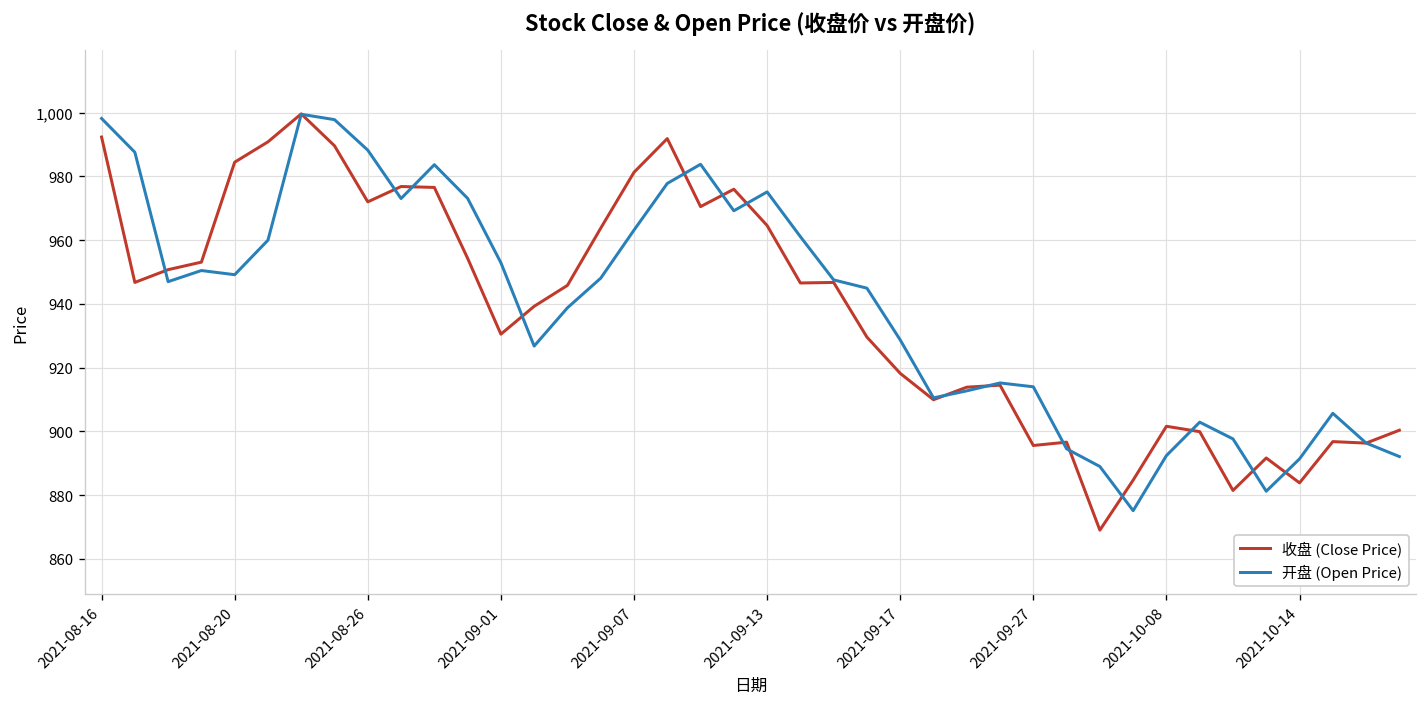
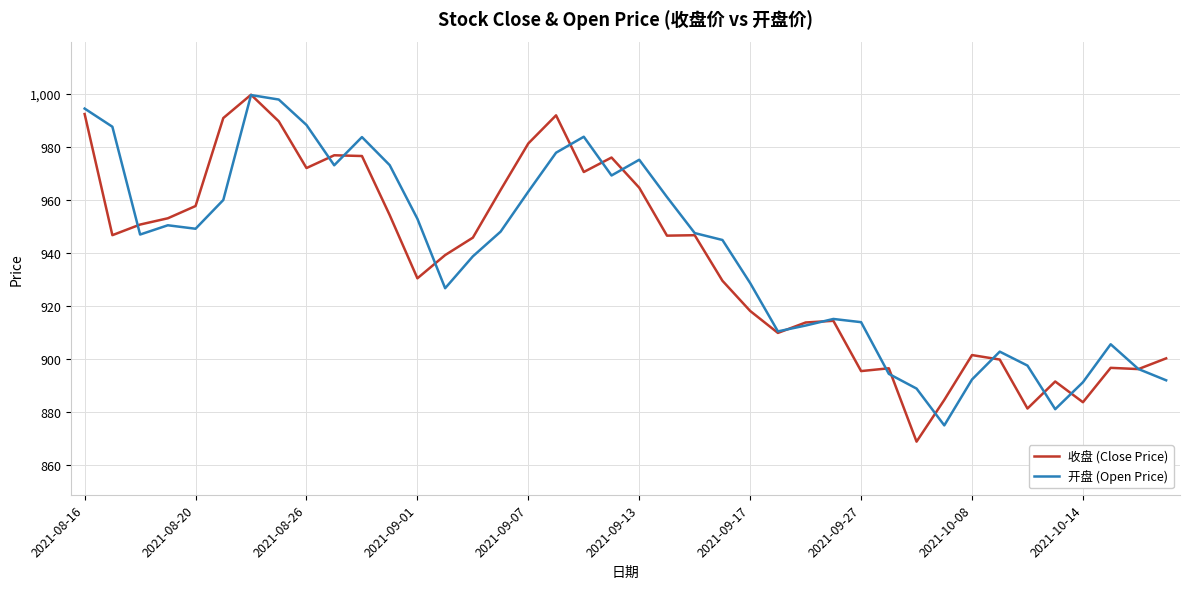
开盘 (Open Price), 2021-08-16: 998 -> 994
收盘 (Close Price), 2021-08-20: 984 -> 958
